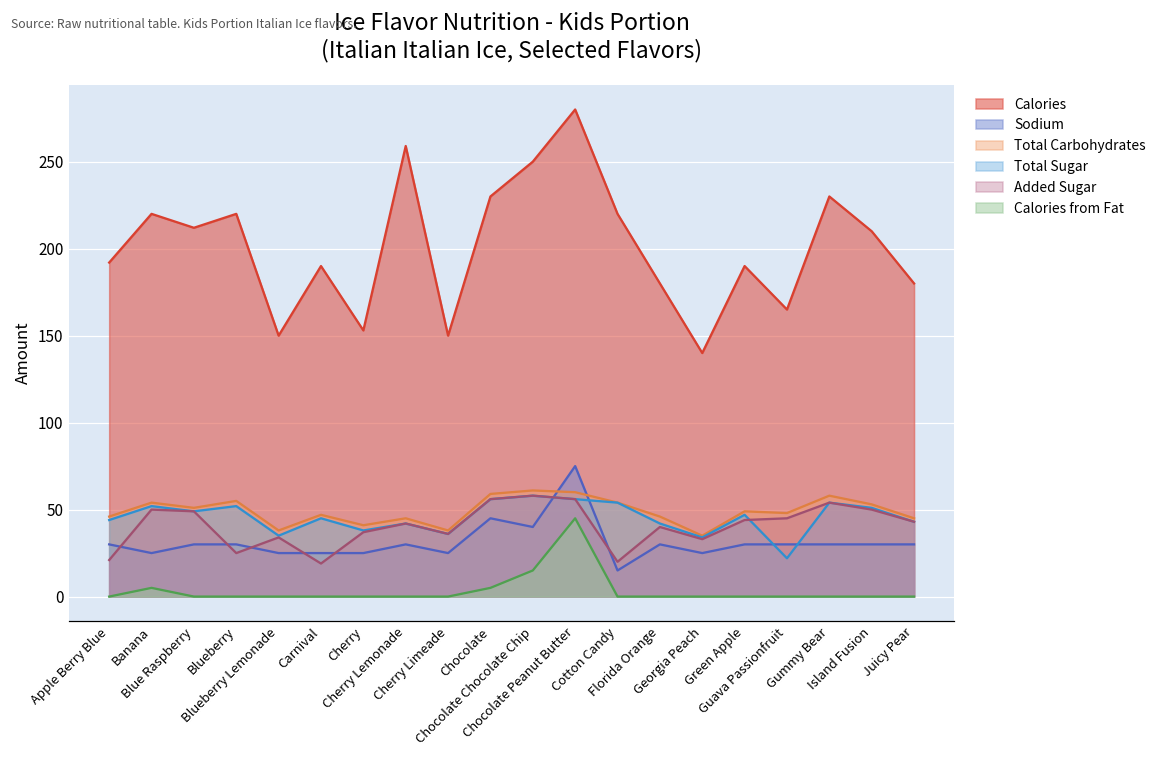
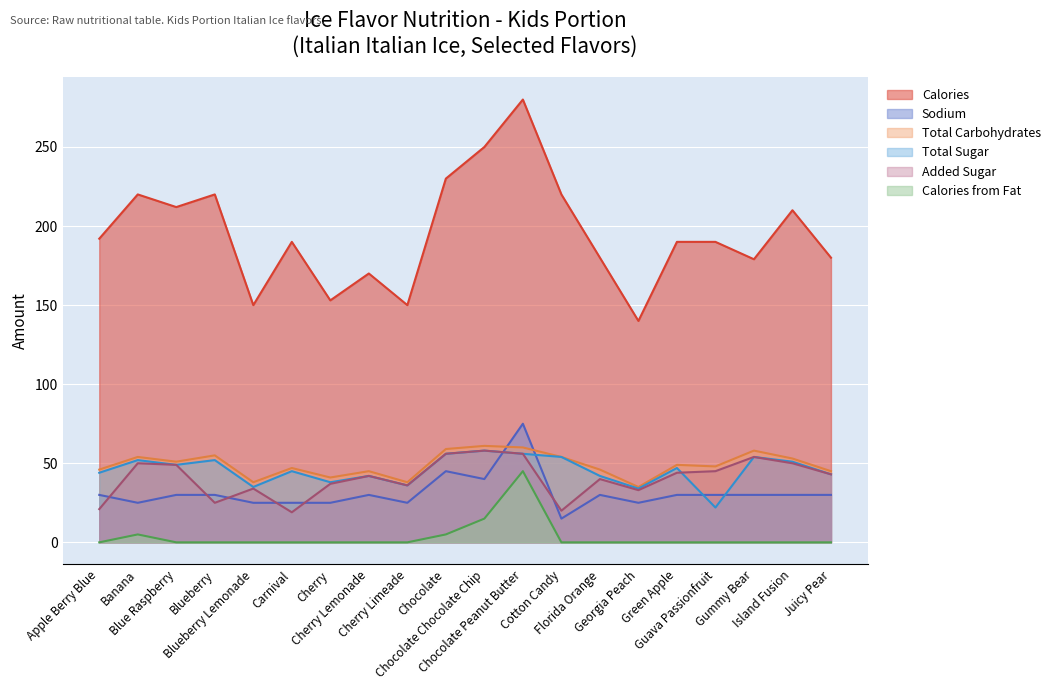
Calories, Cherry Lemonade: 259 -> 170
Calories, Guava Passionfruit: 165 -> 190
Calories, Gummy Bear: 230 -> 179
